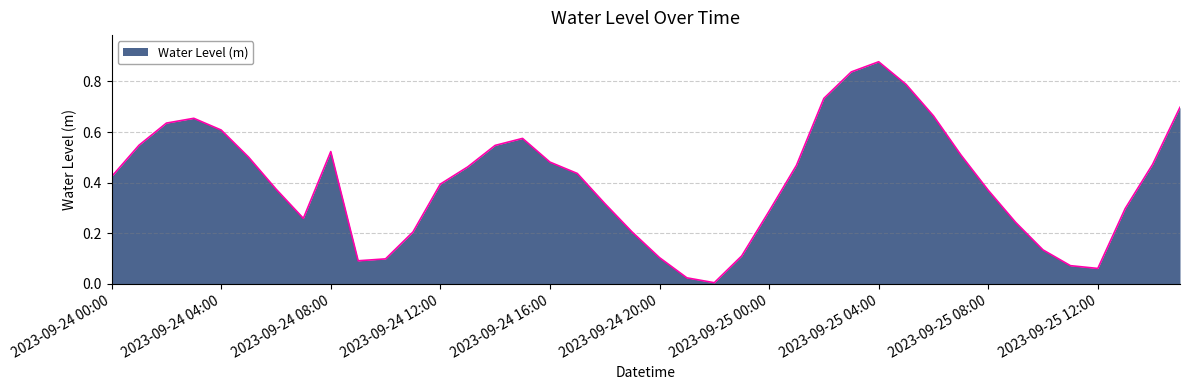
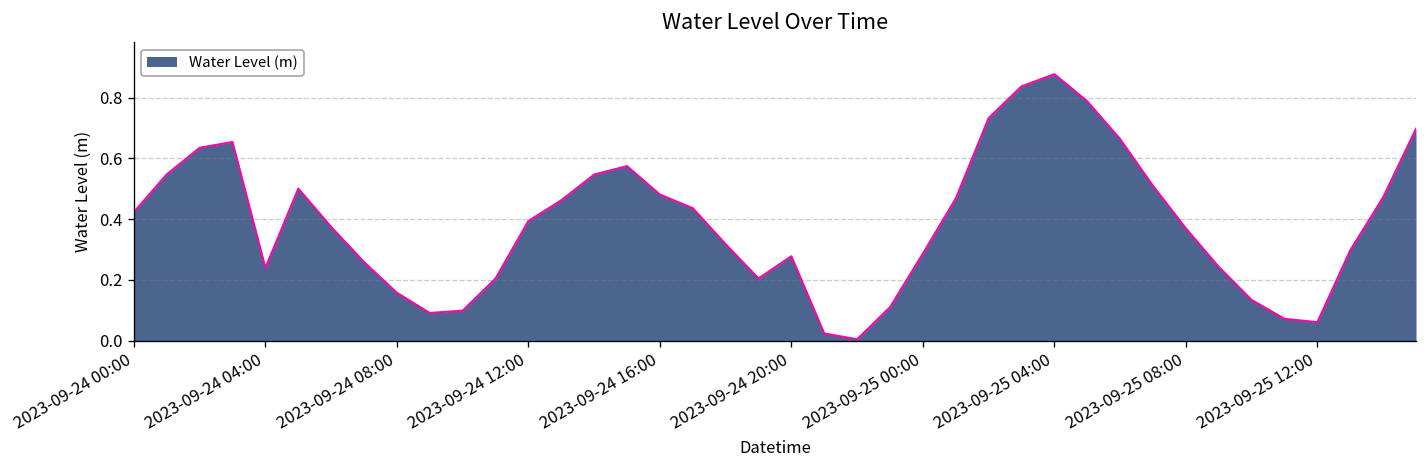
2023-09-24 04:00: 0.61 -> 0.24
2023-09-24 08:00: 0.52 -> 0.16
2023-09-24 20:00: 0.10 -> 0.28
